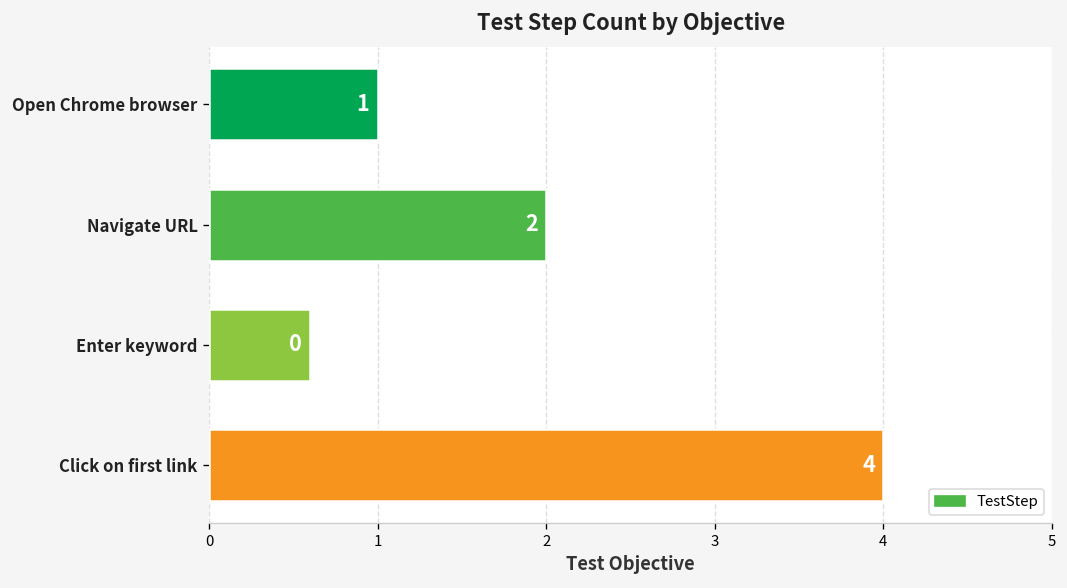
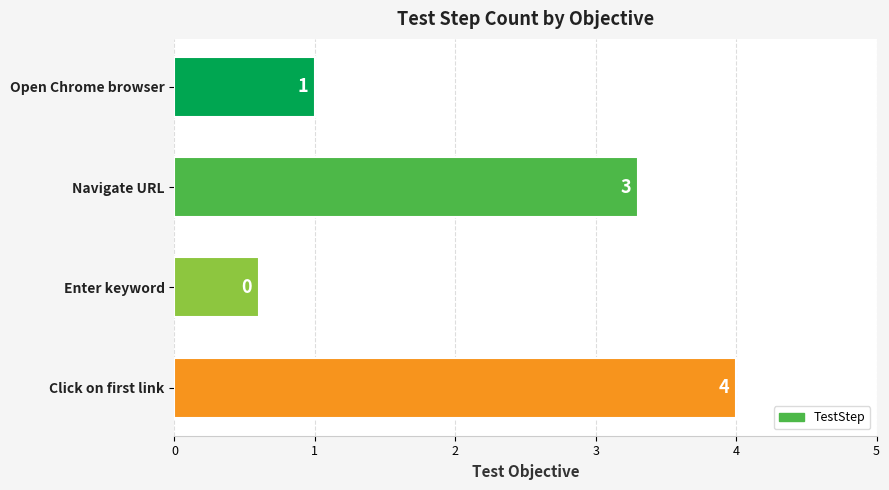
Navigate URL: 2 -> 3
